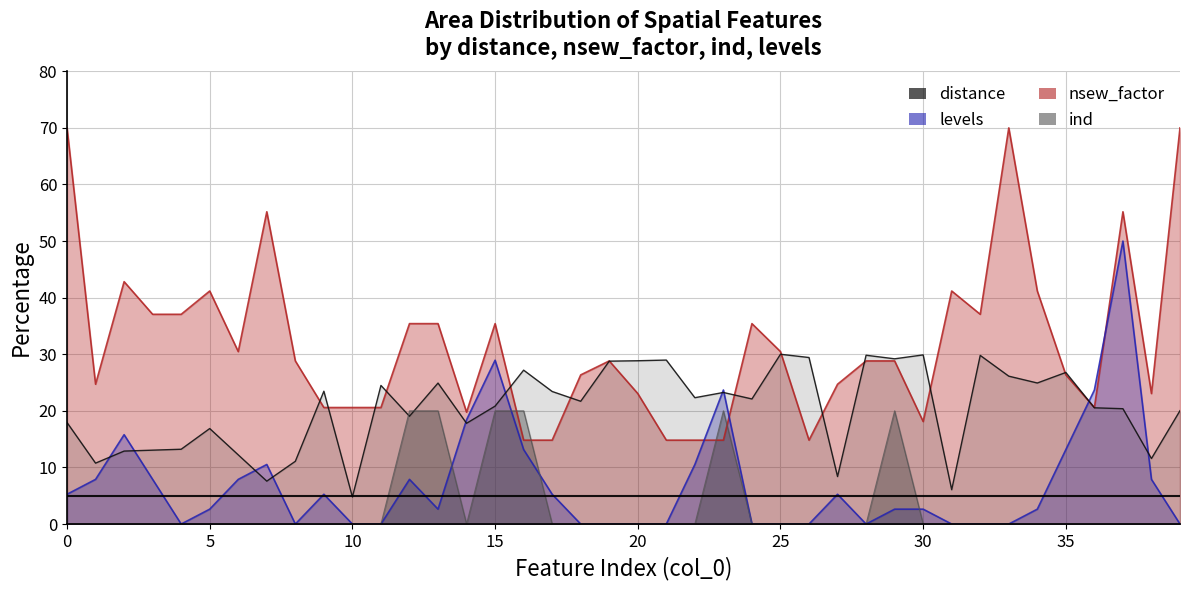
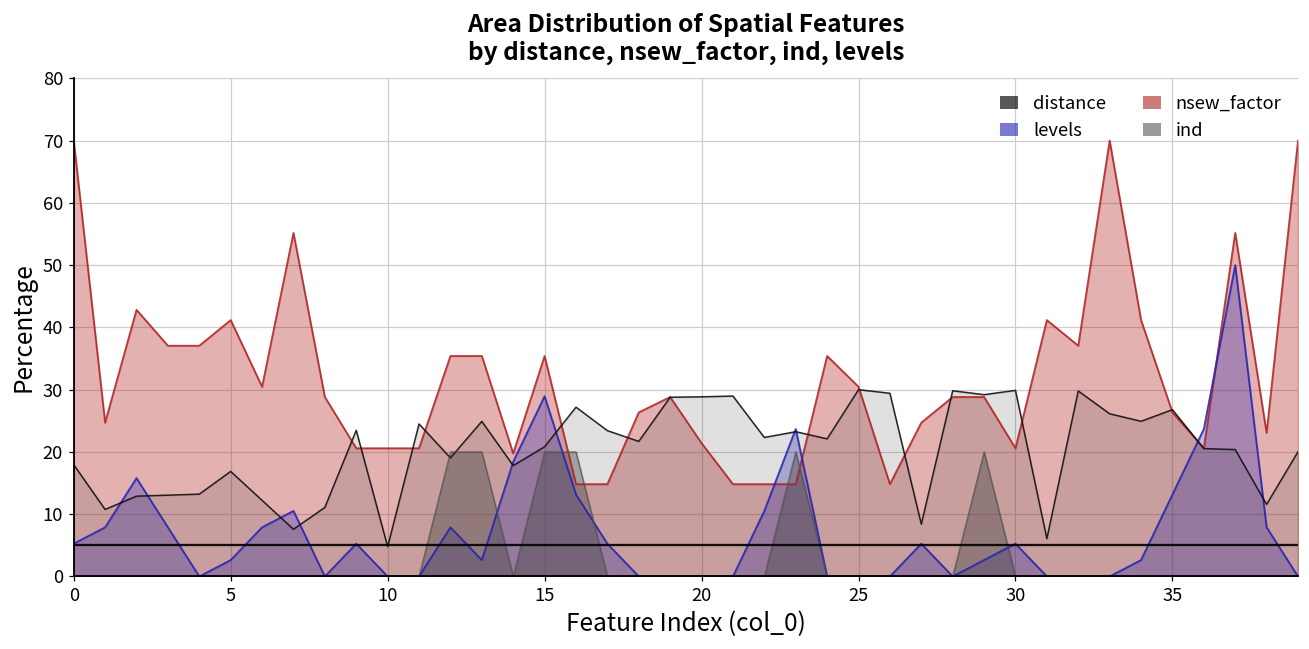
nsew_factor, 20: 23 -> 21
nsew_factor, 30: 18 -> 21
levels, 30: 3 -> 5
